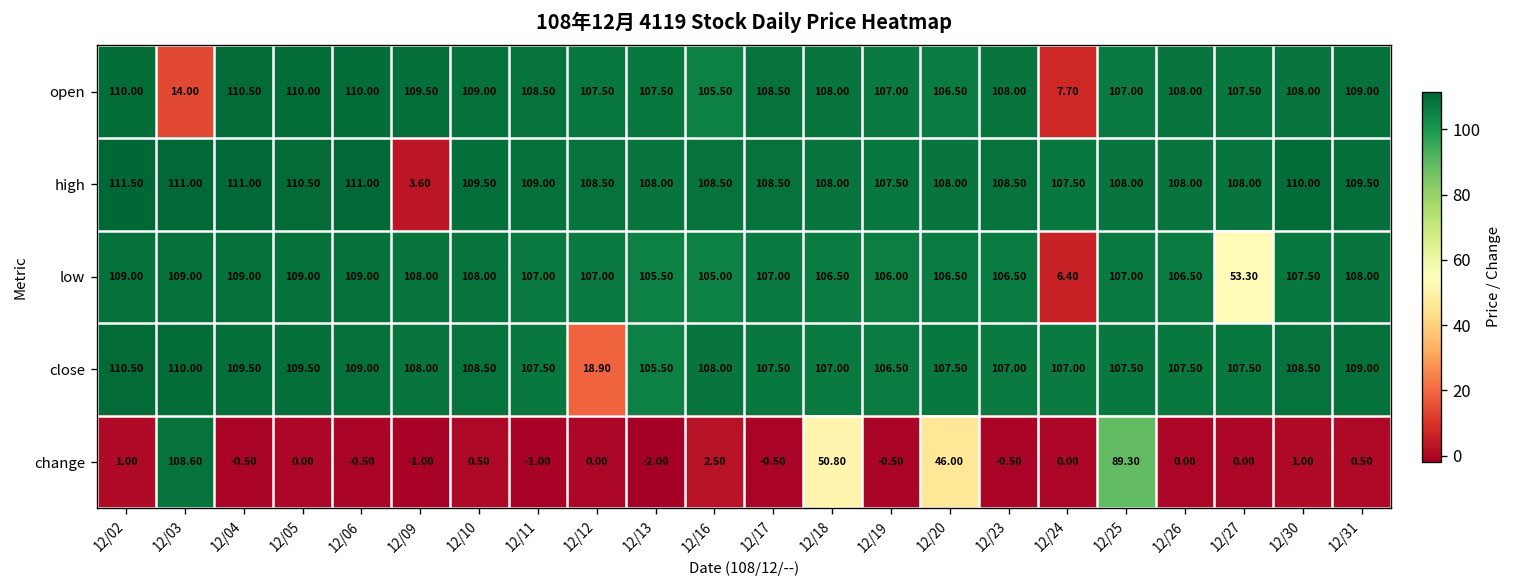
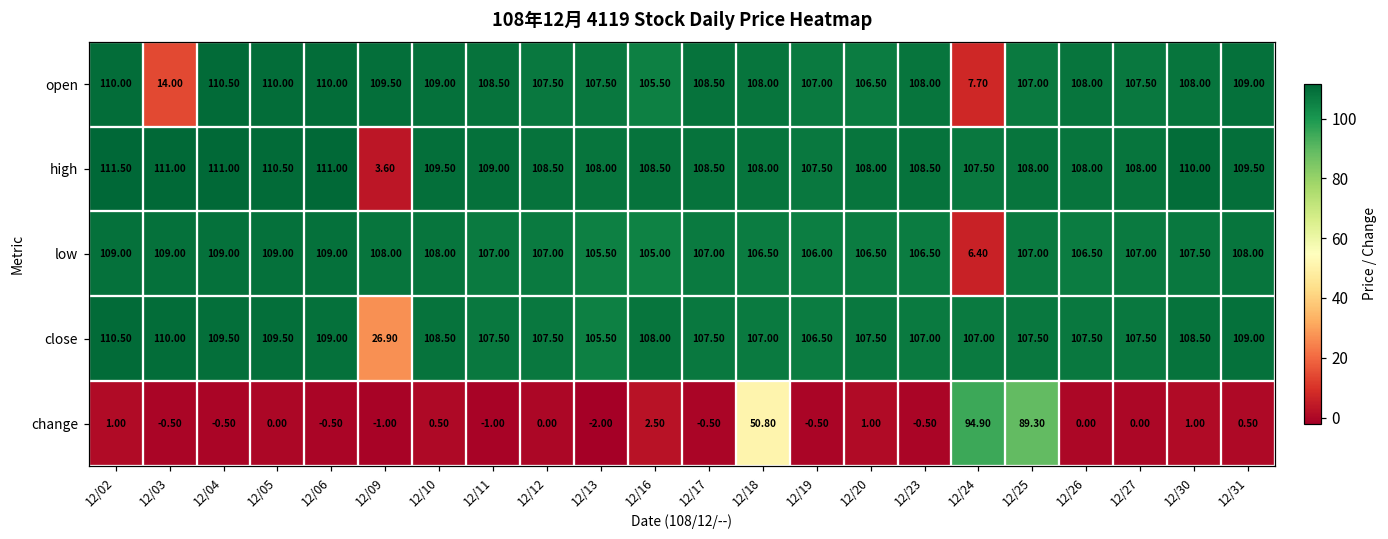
low, 12/27: 53.30 -> 107.00
close, 12/09: 108.00 -> 26.90
close, 12/12: 18.90 -> 107.50
change, 12/03: 108.60 -> -0.50
change, 12/20: 46.00 -> 1.00
change, 12/24: 0.00 -> 94.90
